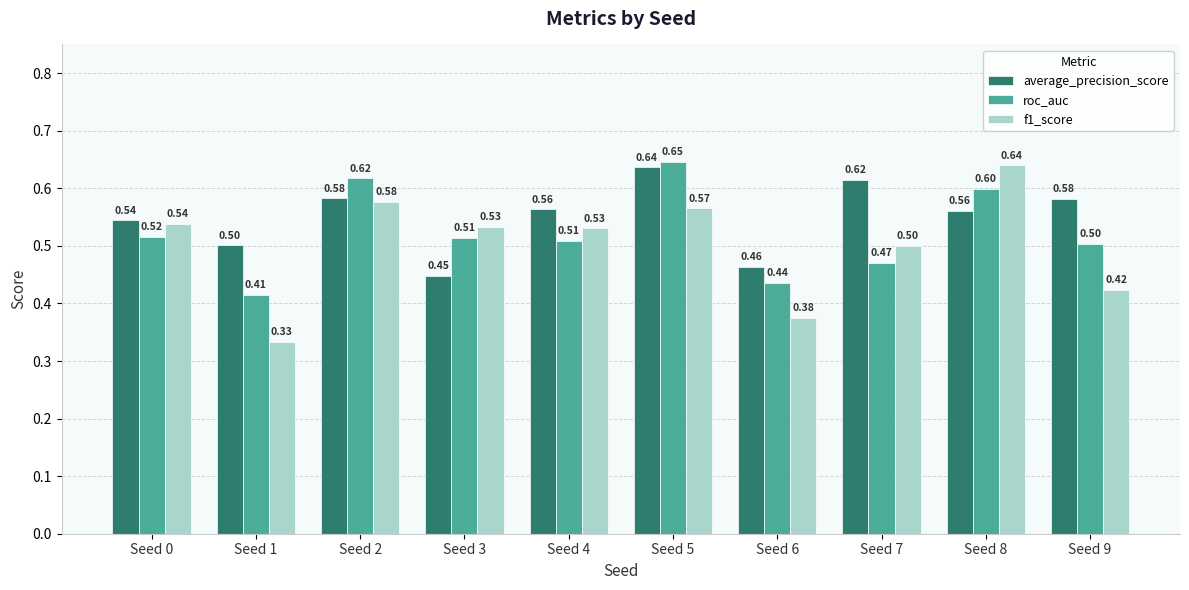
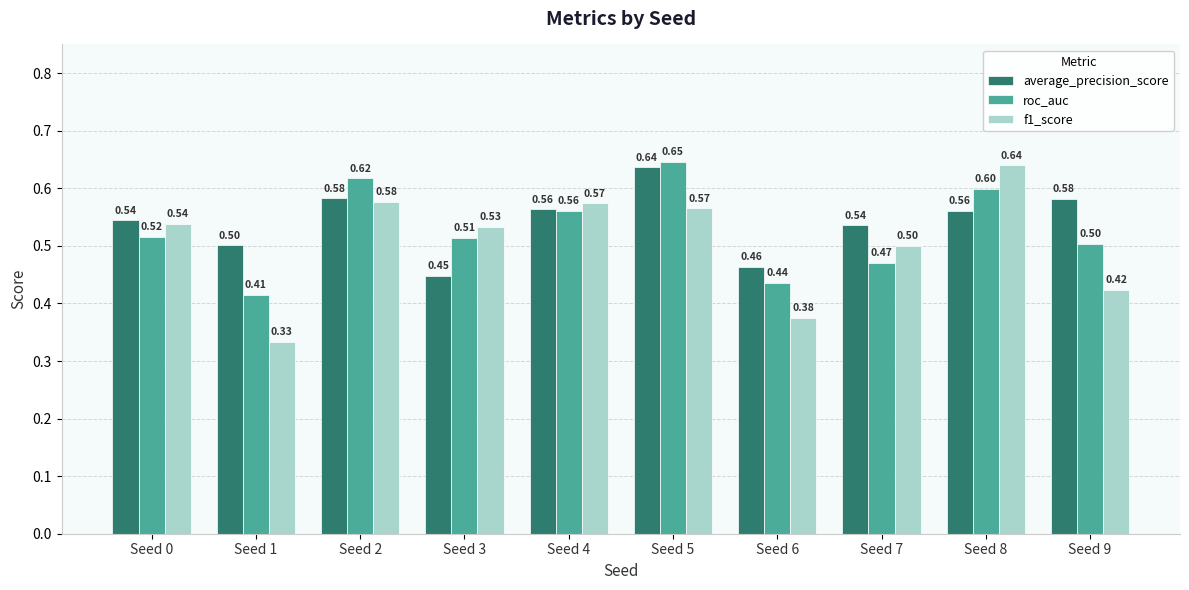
roc_auc, Seed 4: 0.51 -> 0.56
f1_score, Seed 4: 0.53 -> 0.57
average_precision_score, Seed 7: 0.62 -> 0.54
